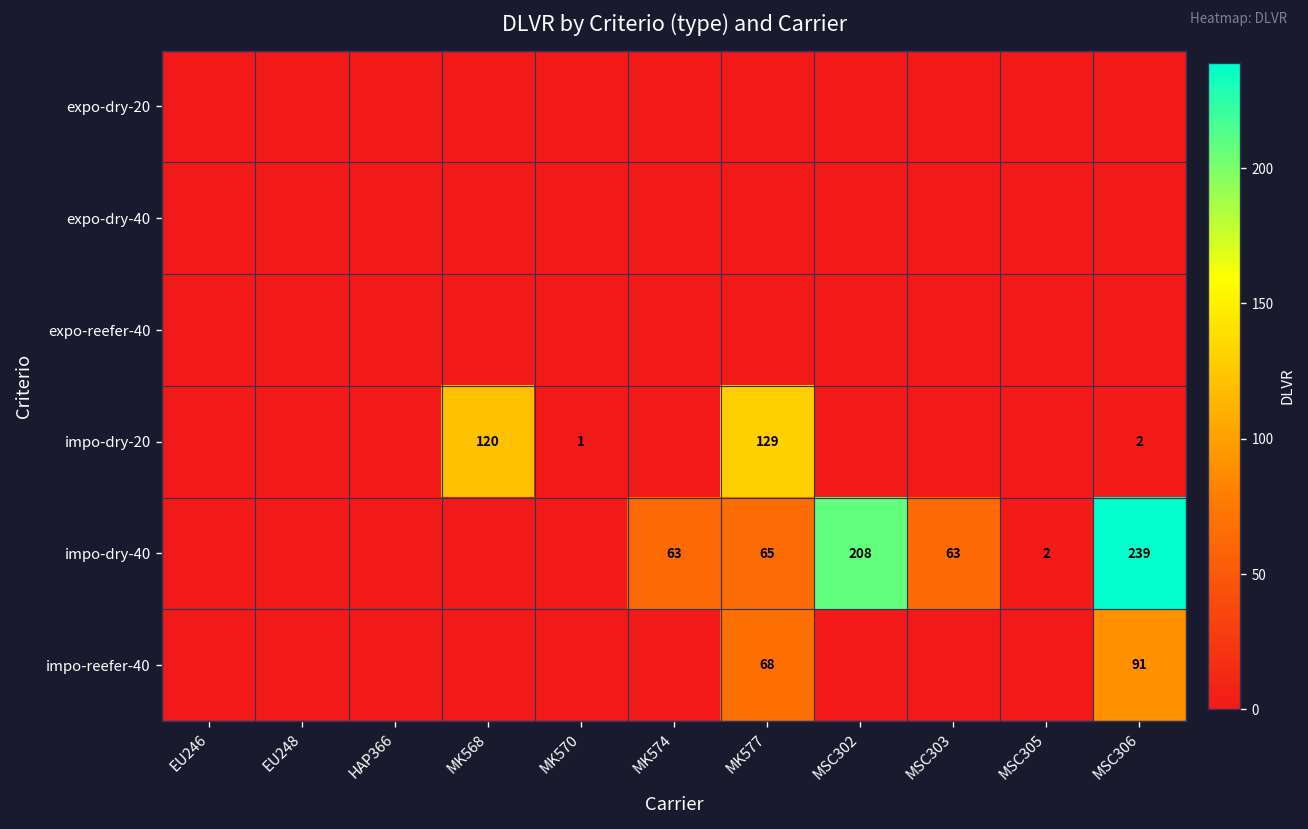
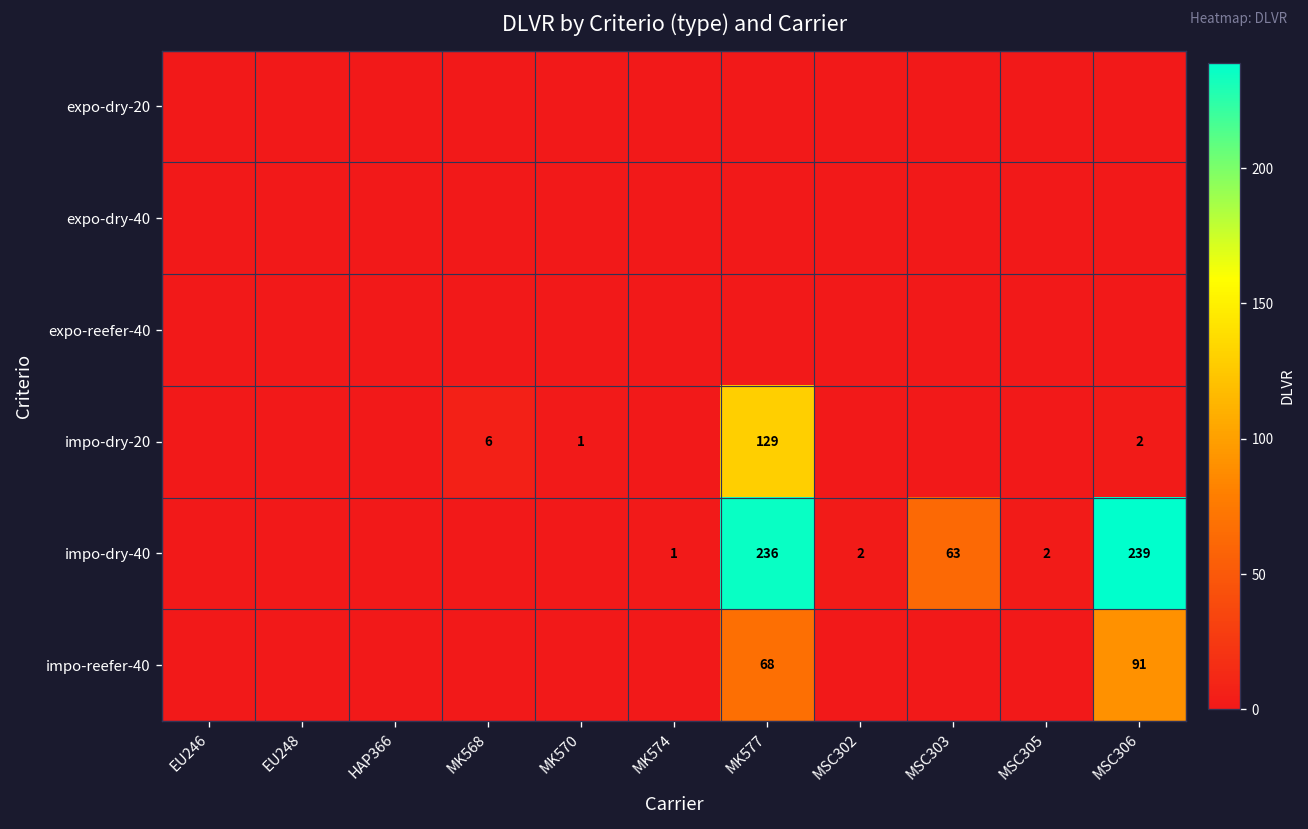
impo-dry-20, MK568: 120 -> 6
impo-dry-40, MK574: 63 -> 1
impo-dry-40, MK577: 65 -> 236
impo-dry-40, MSC302: 208 -> 2
